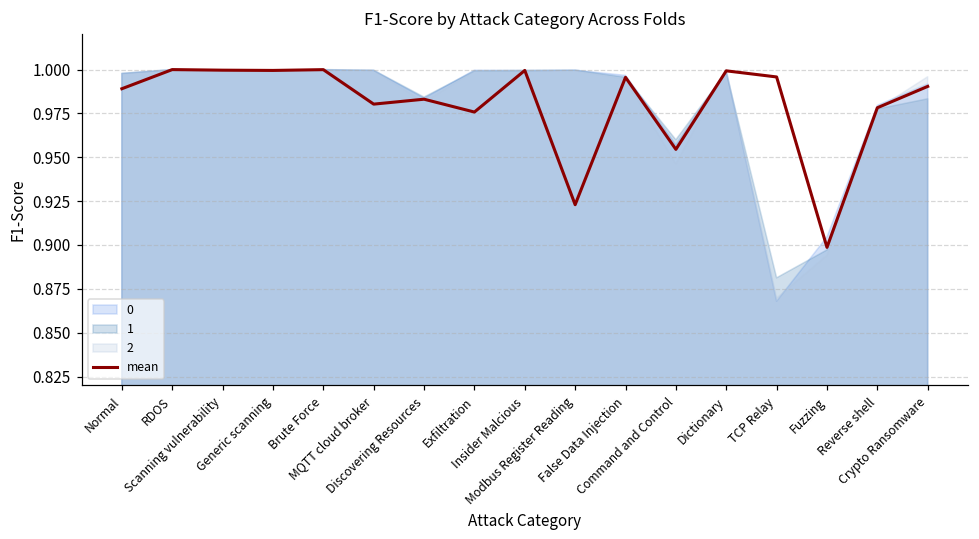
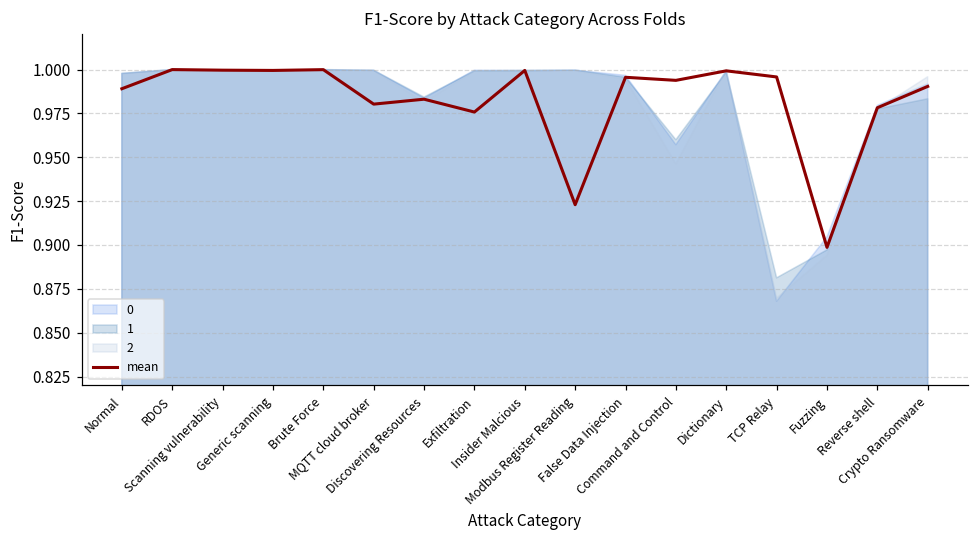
mean, Command and Control: 0.955 -> 0.994
